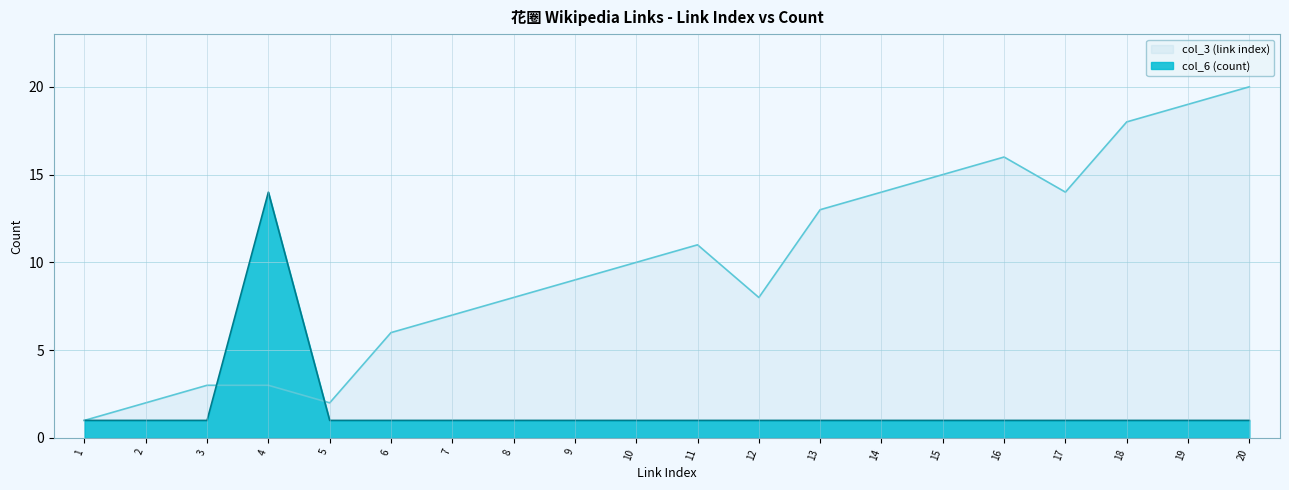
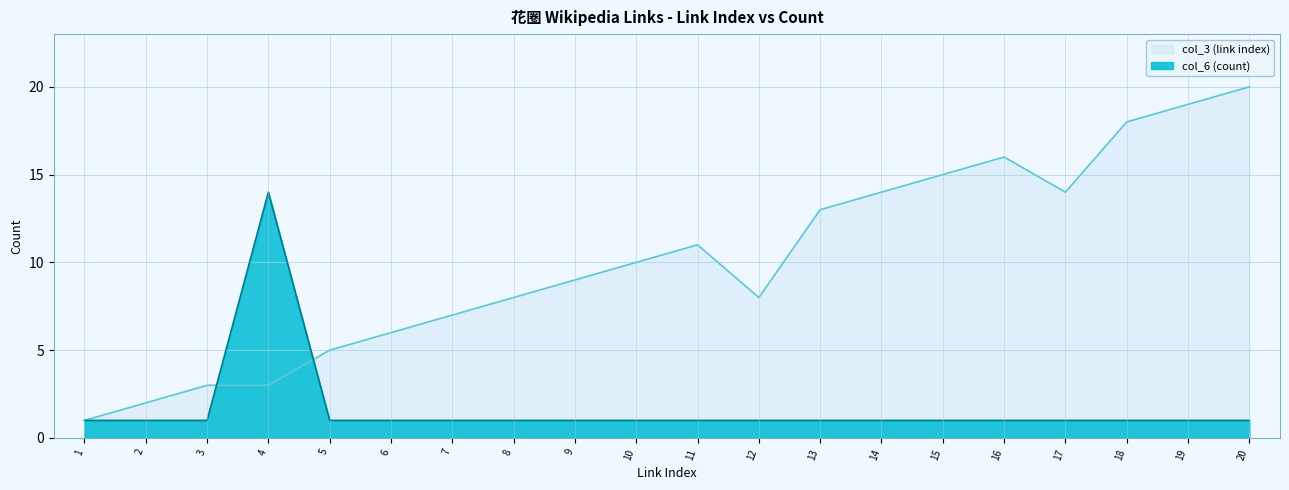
col_3 (link index), 5: 2 -> 5
